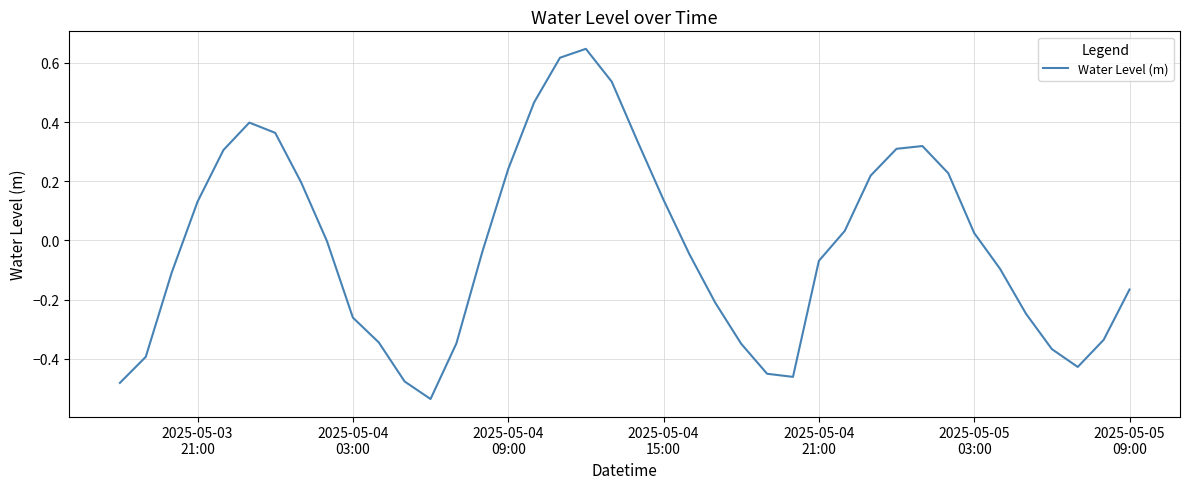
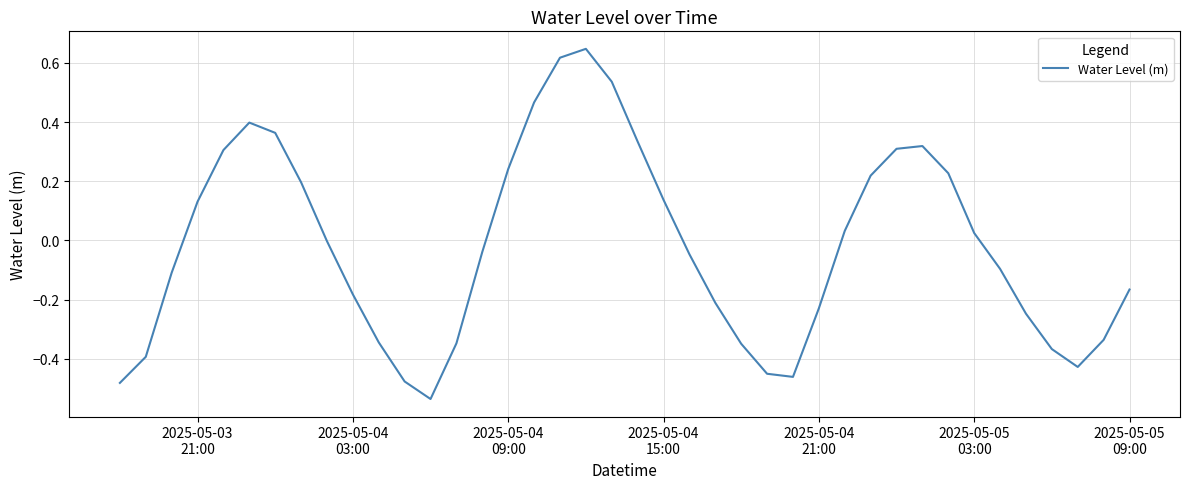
2025-05-04 03:00: -0.26 -> -0.18
2025-05-04 21:00: -0.07 -> -0.23
